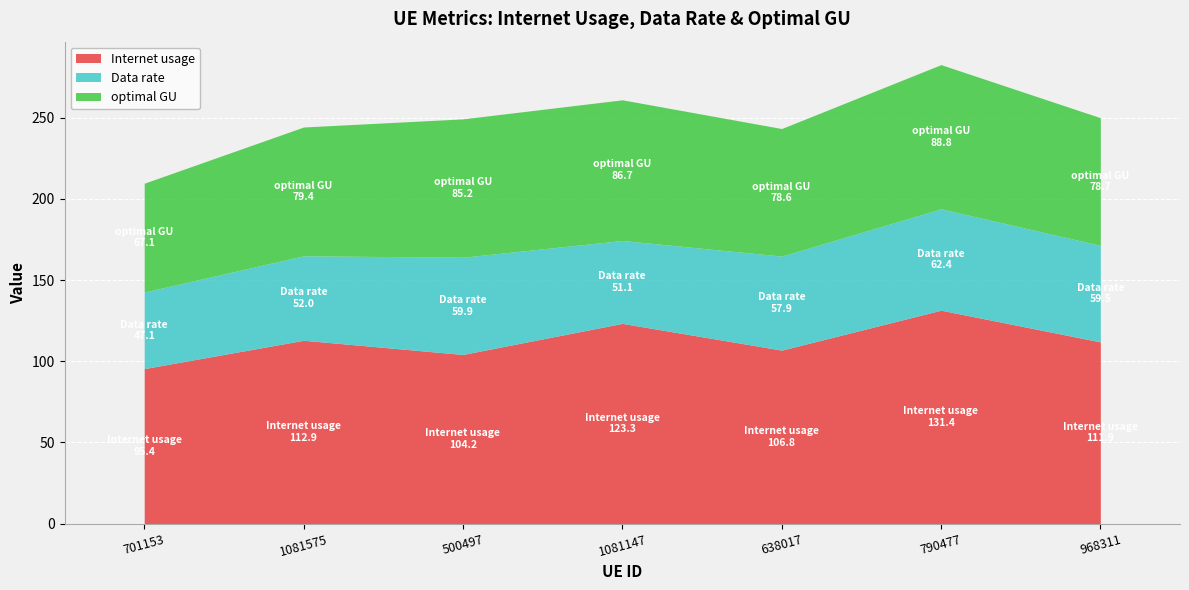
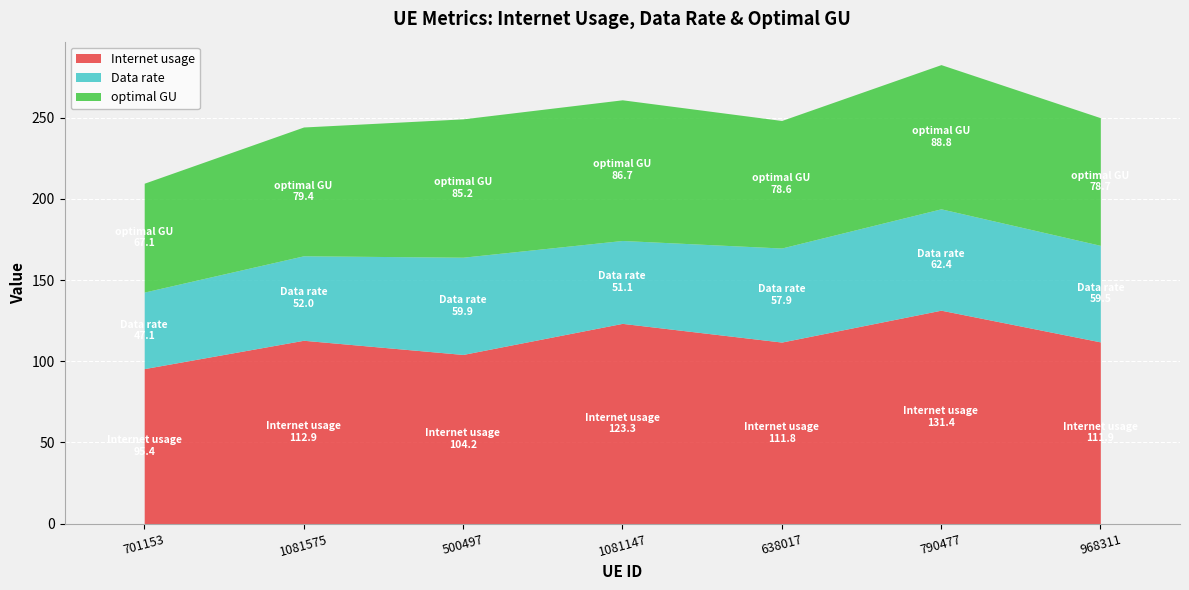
Internet usage, 638017: 106.8 -> 111.8
